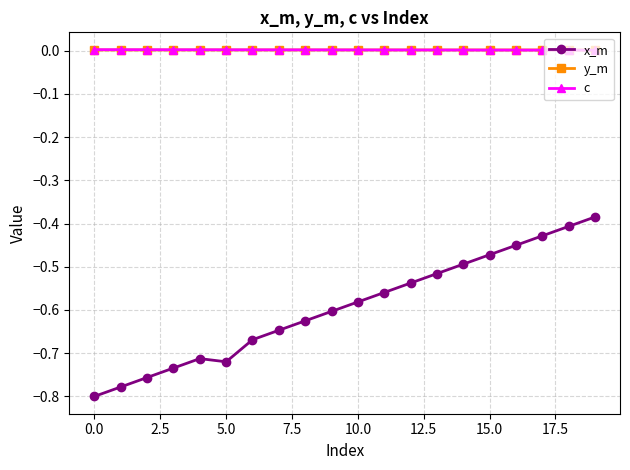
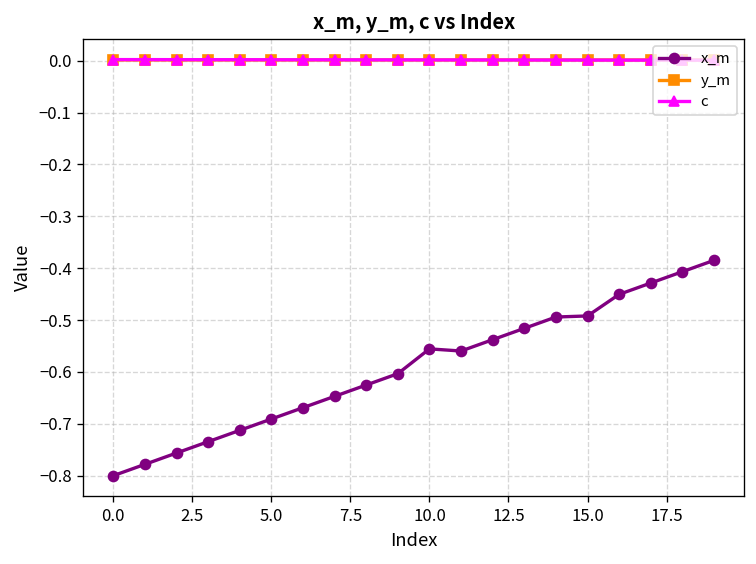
x_m, 5.0: -0.72 -> -0.69
x_m, 10.0: -0.58 -> -0.56
x_m, 15.0: -0.47 -> -0.49
